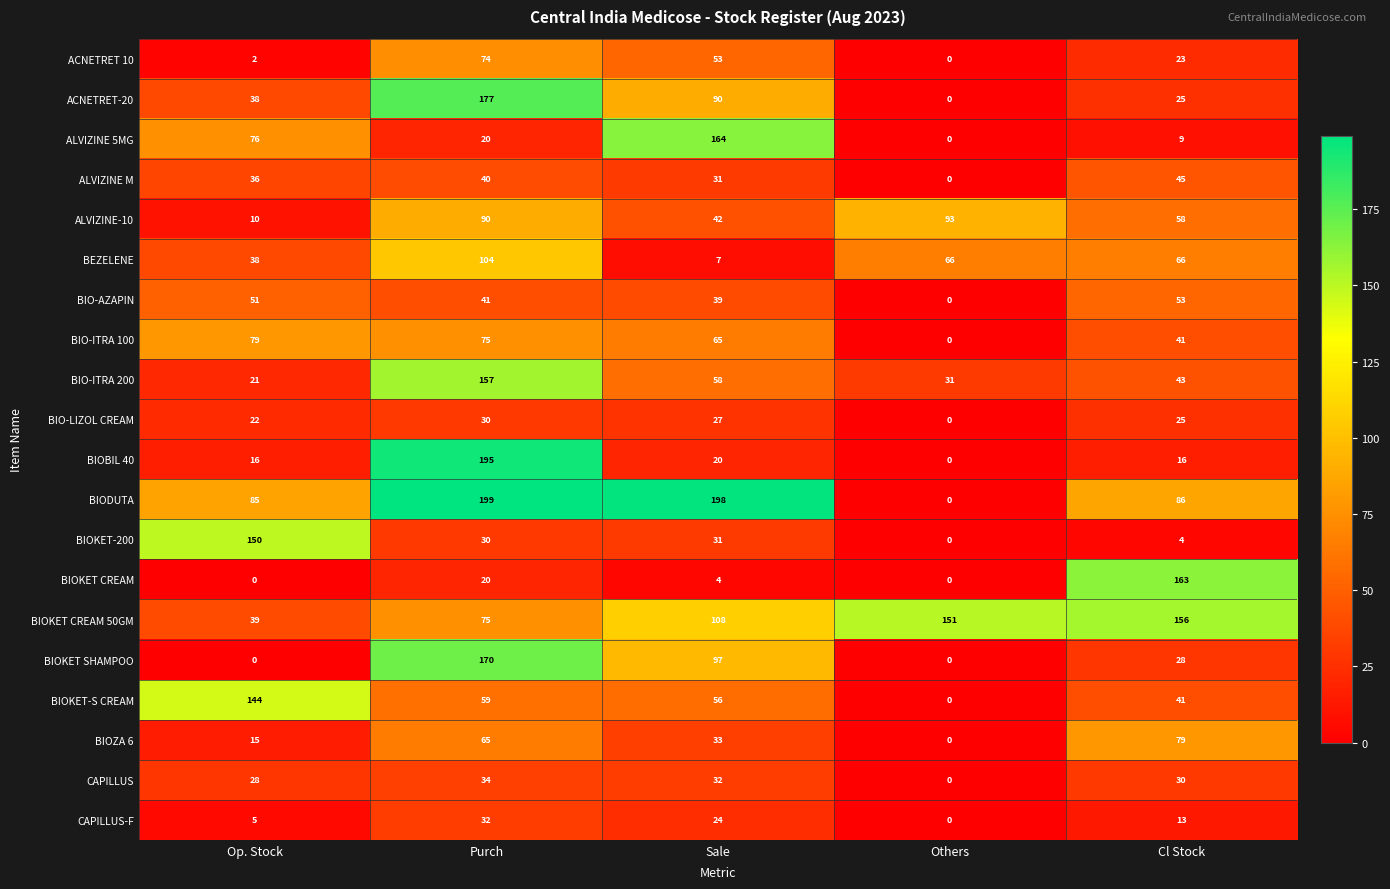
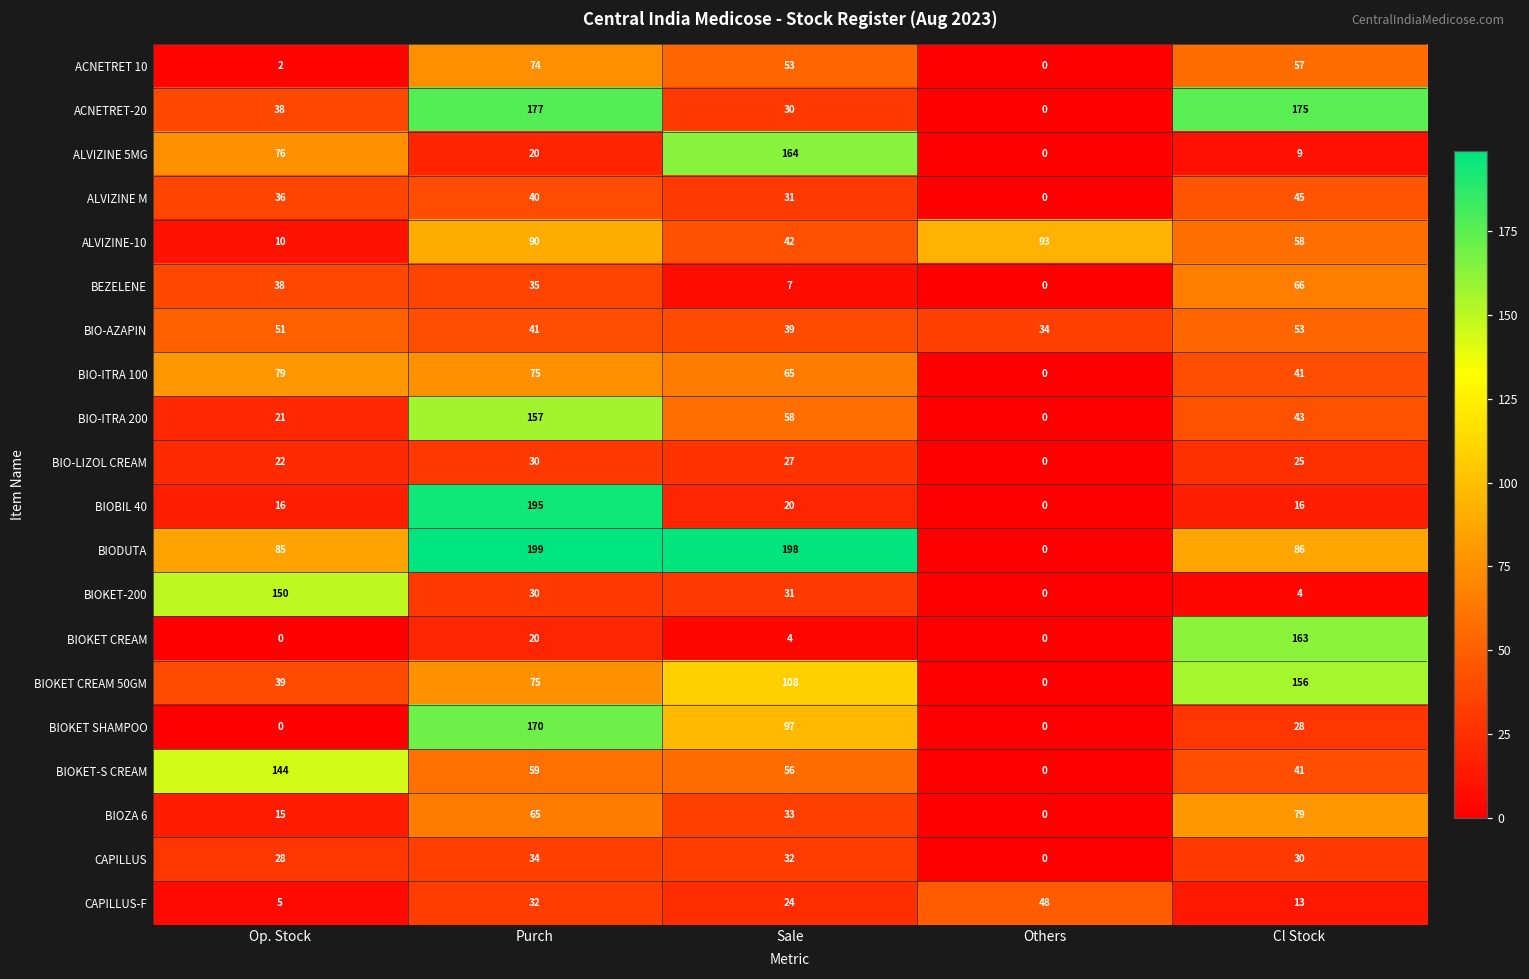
ACNETRET 10, Cl Stock: 23 -> 57
ACNETRET-20, Sale: 90 -> 30
ACNETRET-20, Cl Stock: 25 -> 175
BEZELENE, Purch: 104 -> 35
BEZELENE, Others: 66 -> 0
BIO-AZAPIN, Others: 0 -> 34
BIO-ITRA 200, Others: 31 -> 0
BIOKET CREAM 50GM, Others: 151 -> 0
CAPILLUS-F, Others: 0 -> 48
